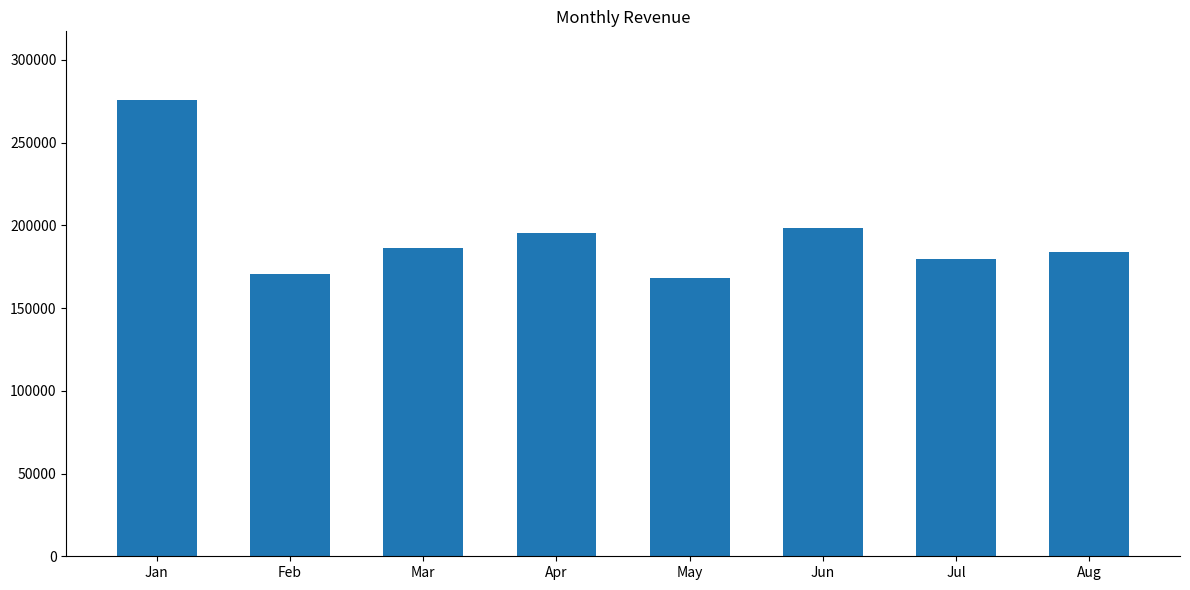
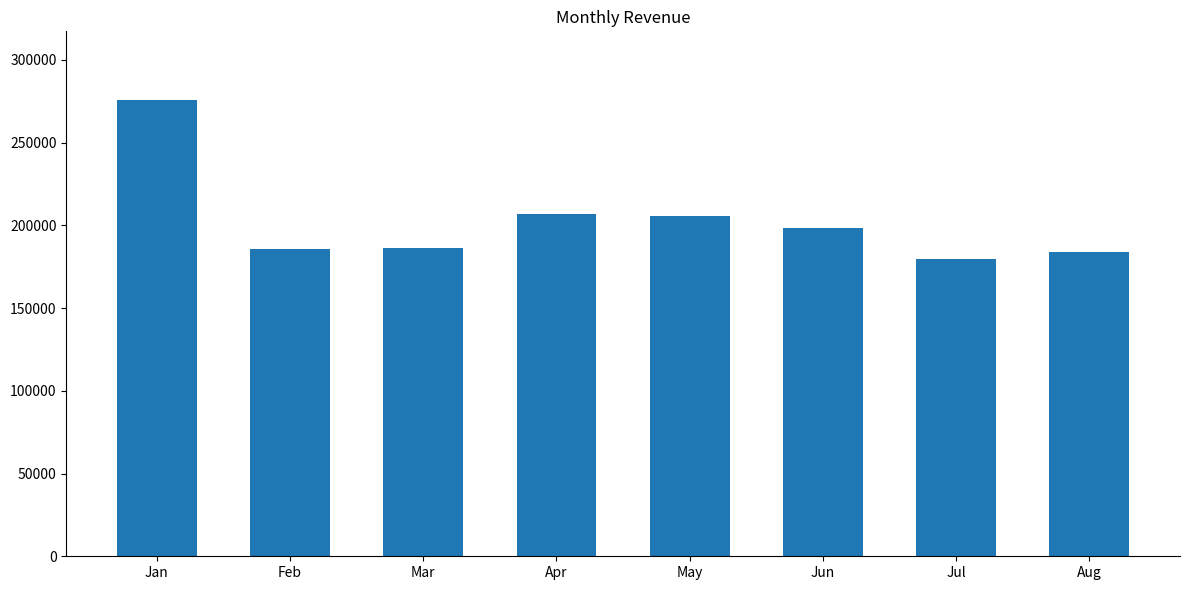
Feb: 171000 -> 186000
Apr: 195000 -> 207000
May: 168000 -> 206000
